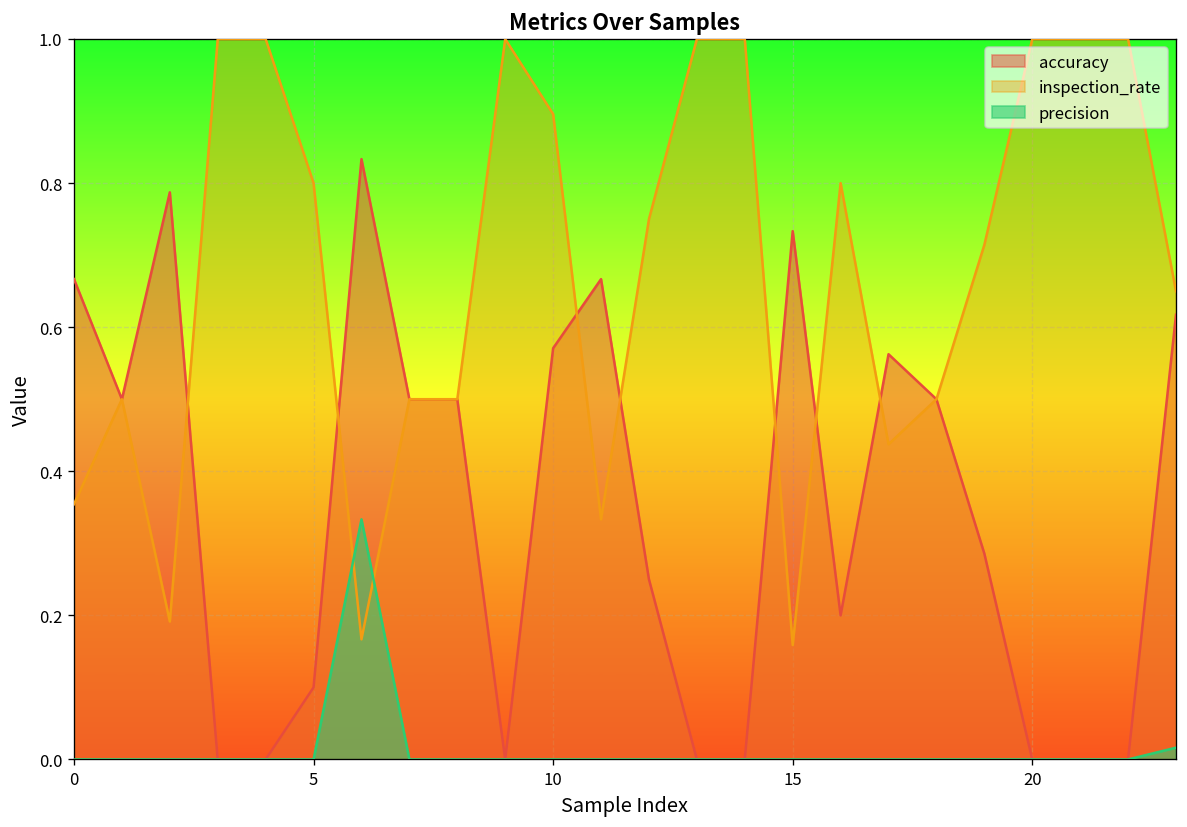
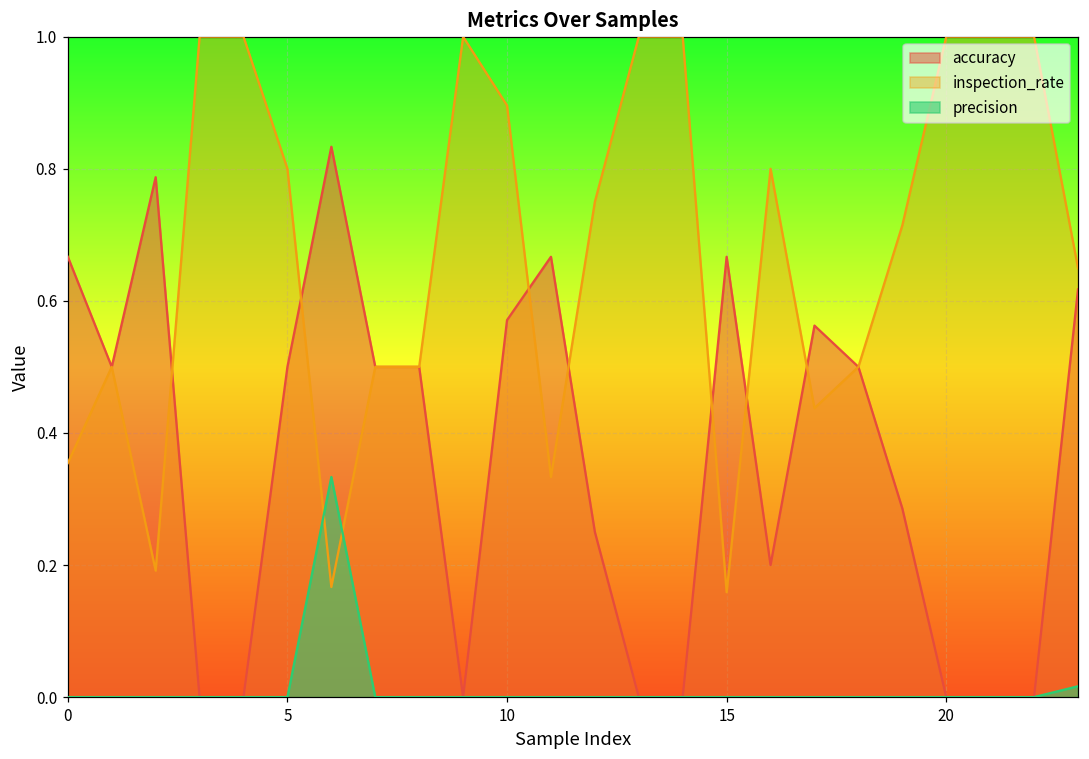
accuracy, 5: 0.1 -> 0.5
accuracy, 15: 0.73 -> 0.67
